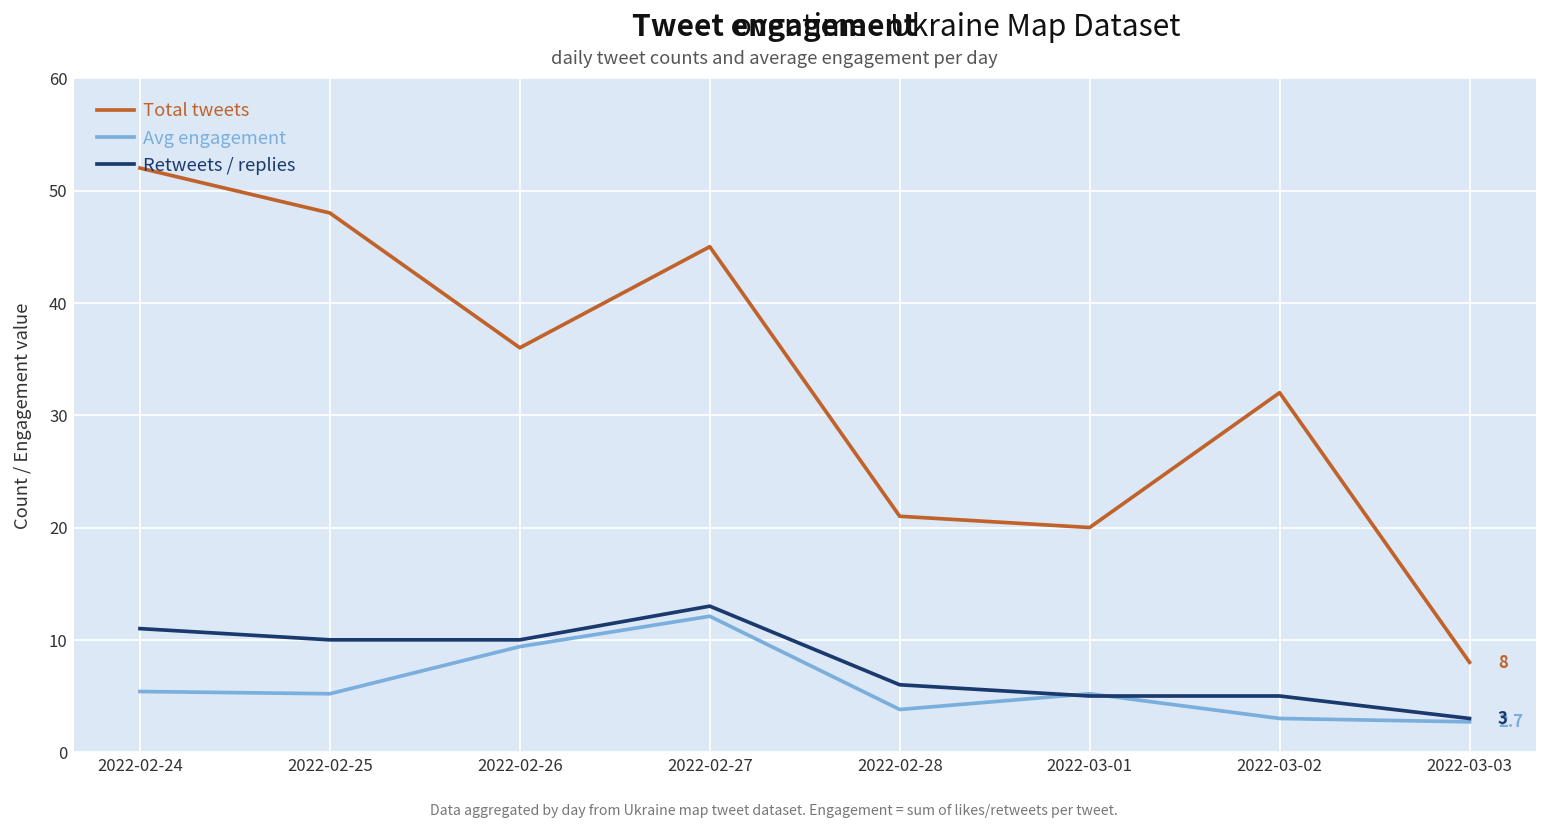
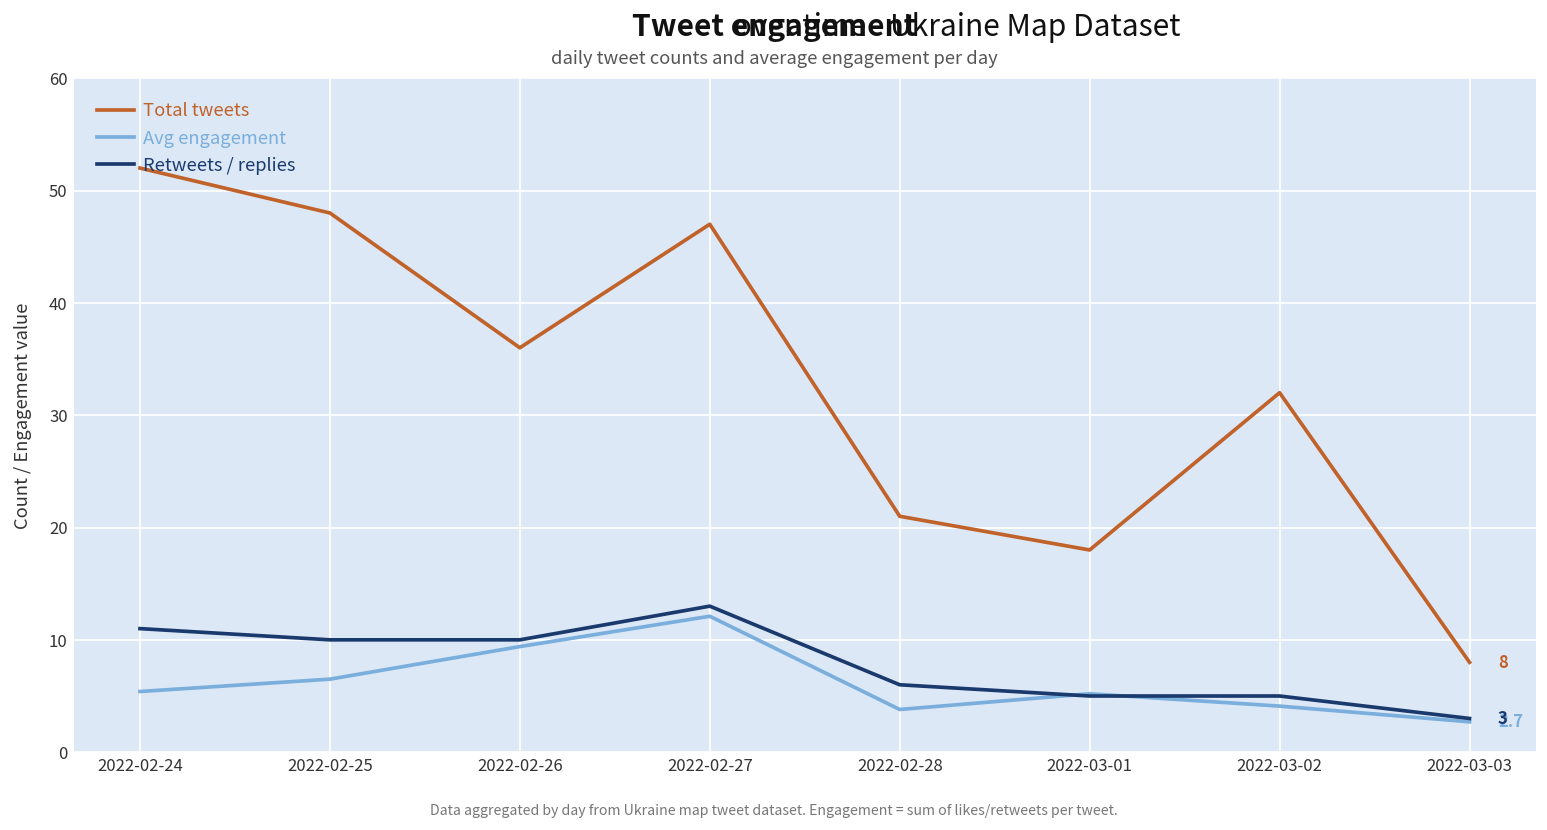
Avg engagement, 2022-02-25: 5 -> 7
Total tweets, 2022-02-27: 45 -> 47
Total tweets, 2022-03-01: 20 -> 18
Avg engagement, 2022-03-02: 3 -> 4
